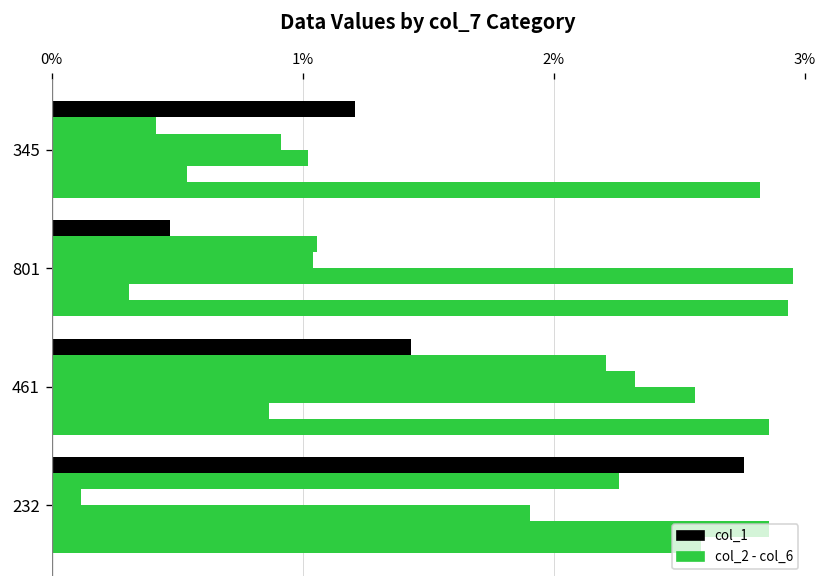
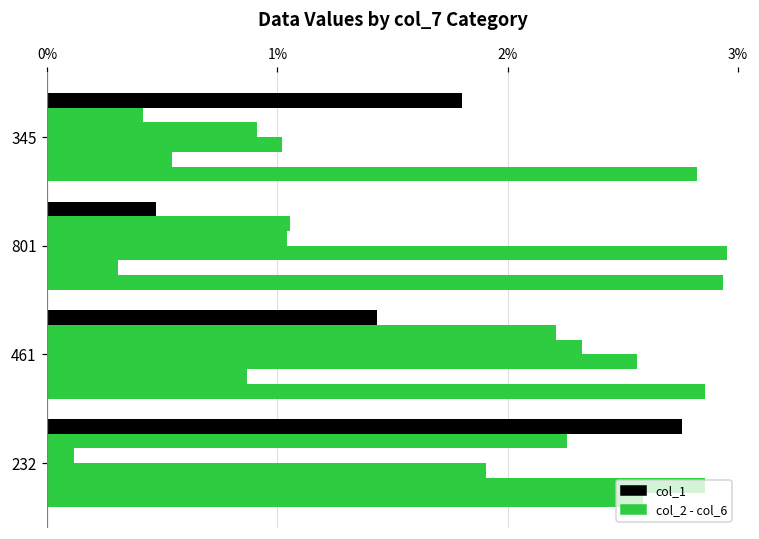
col_1, 345: 1.21% -> 1.80%
